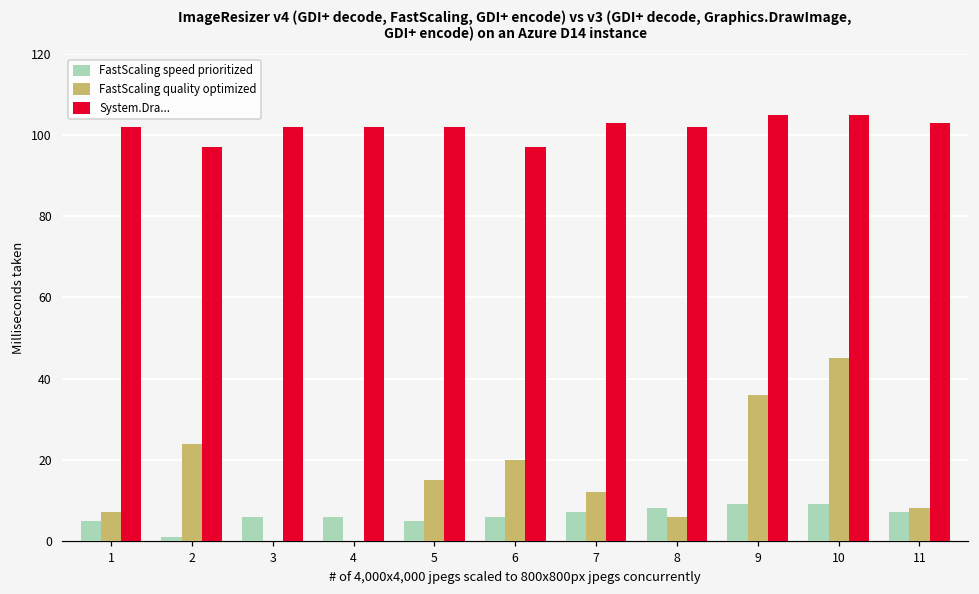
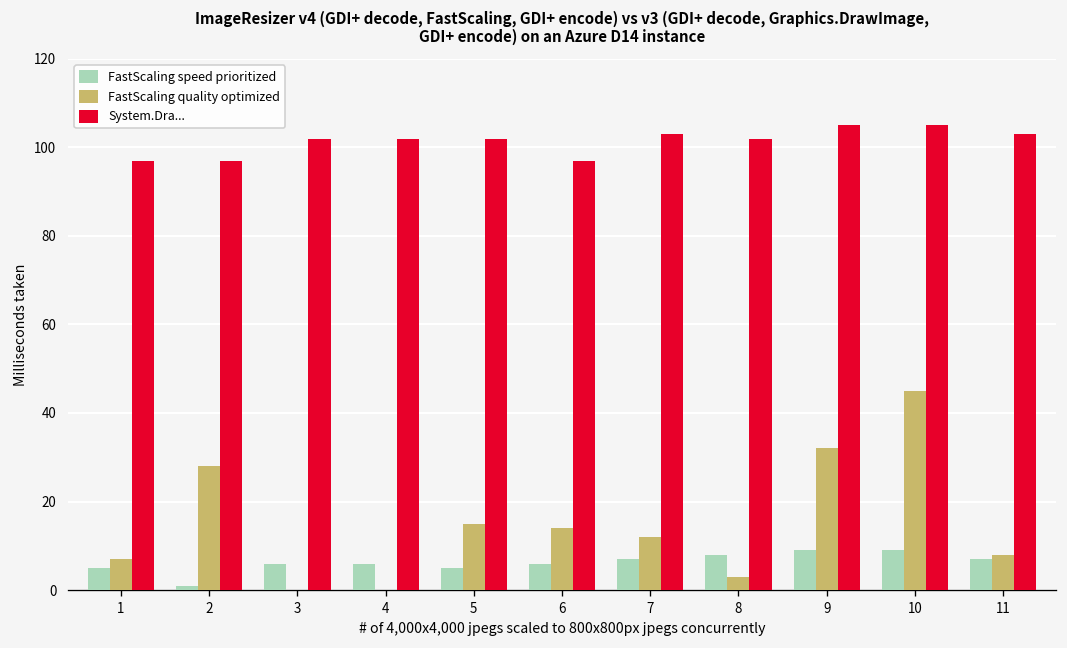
System.Dra..., 1: 102 -> 97
FastScaling quality optimized, 2: 24 -> 28
FastScaling quality optimized, 6: 20 -> 14
FastScaling quality optimized, 8: 6 -> 3
FastScaling quality optimized, 9: 36 -> 32
